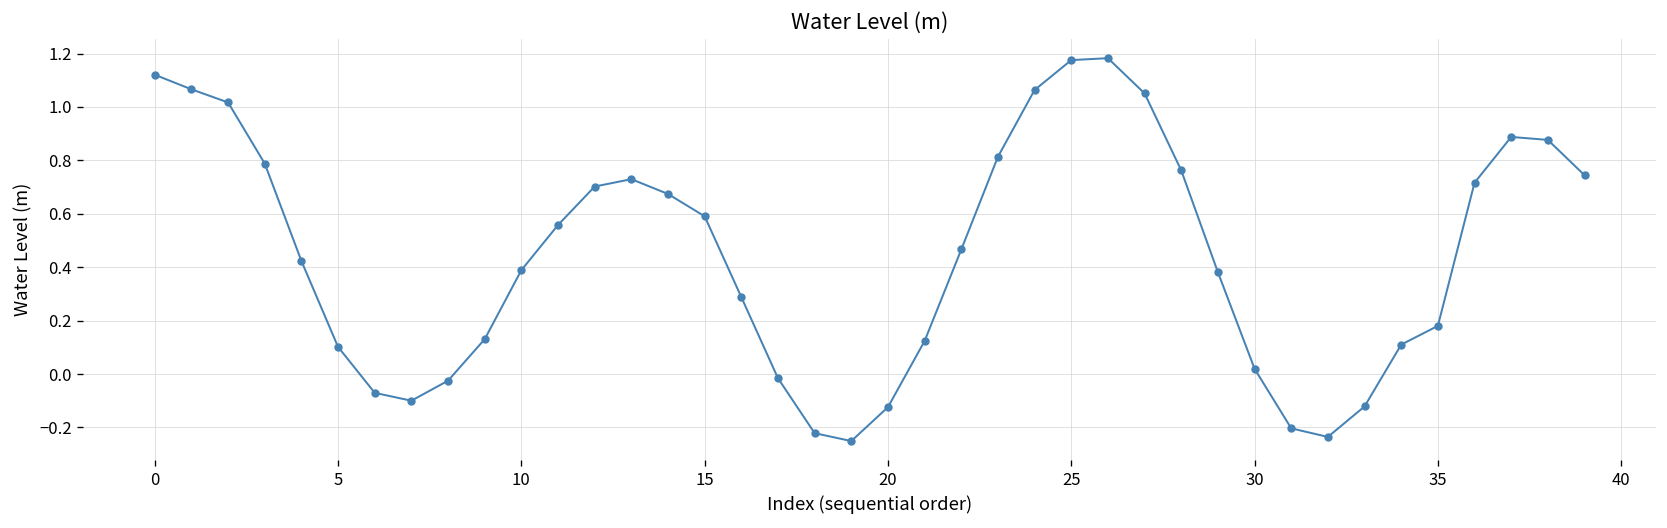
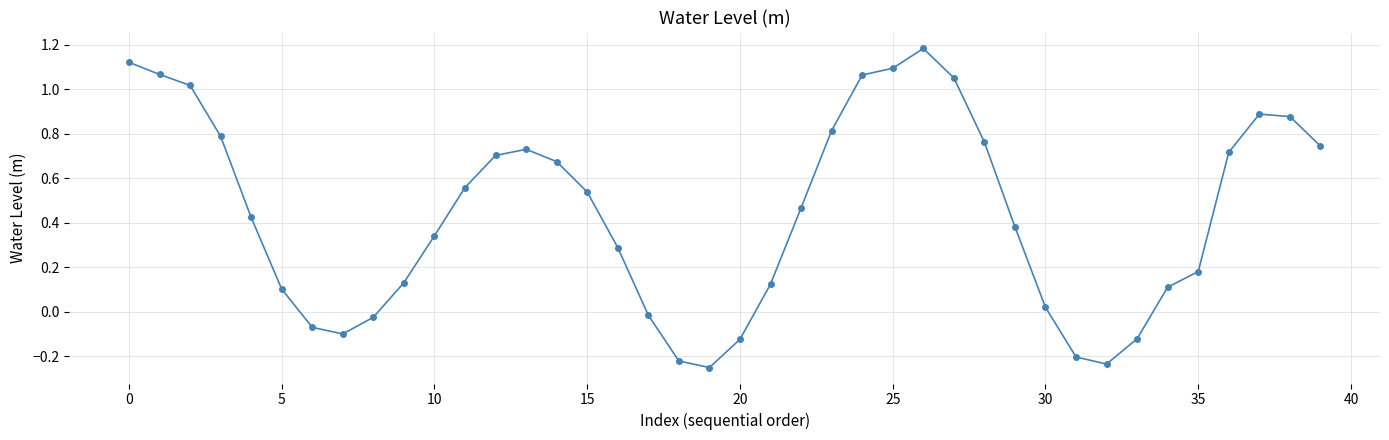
10: 0.39 -> 0.34
15: 0.59 -> 0.54
25: 1.18 -> 1.09
